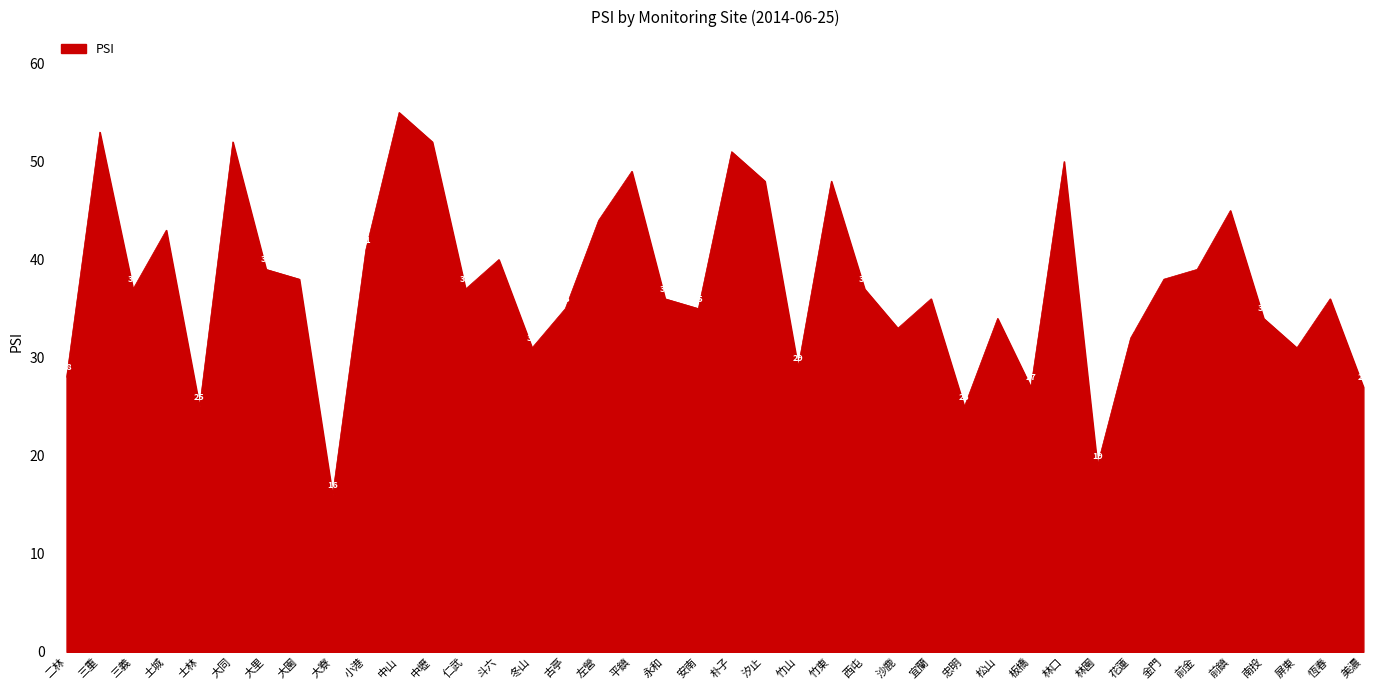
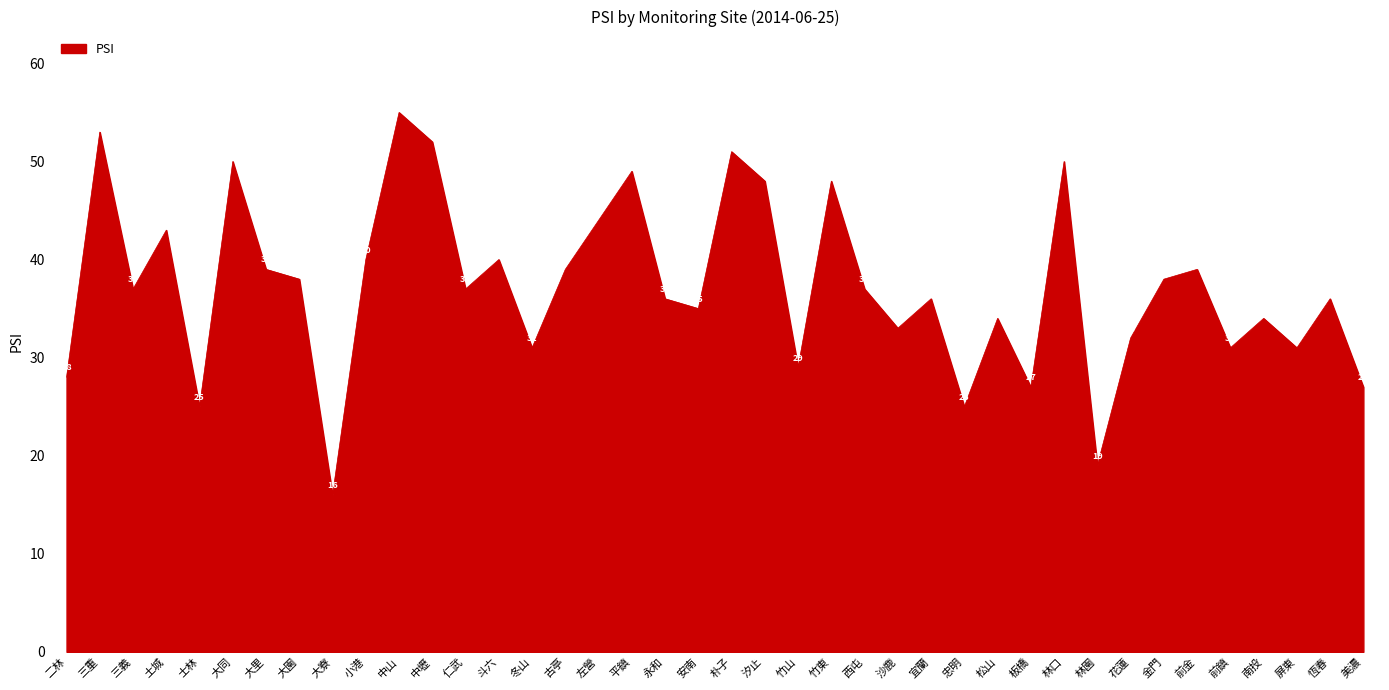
大同: 52 -> 50
小港: 41 -> 40
古亭: 35 -> 39
前鎮: 45 -> 31
